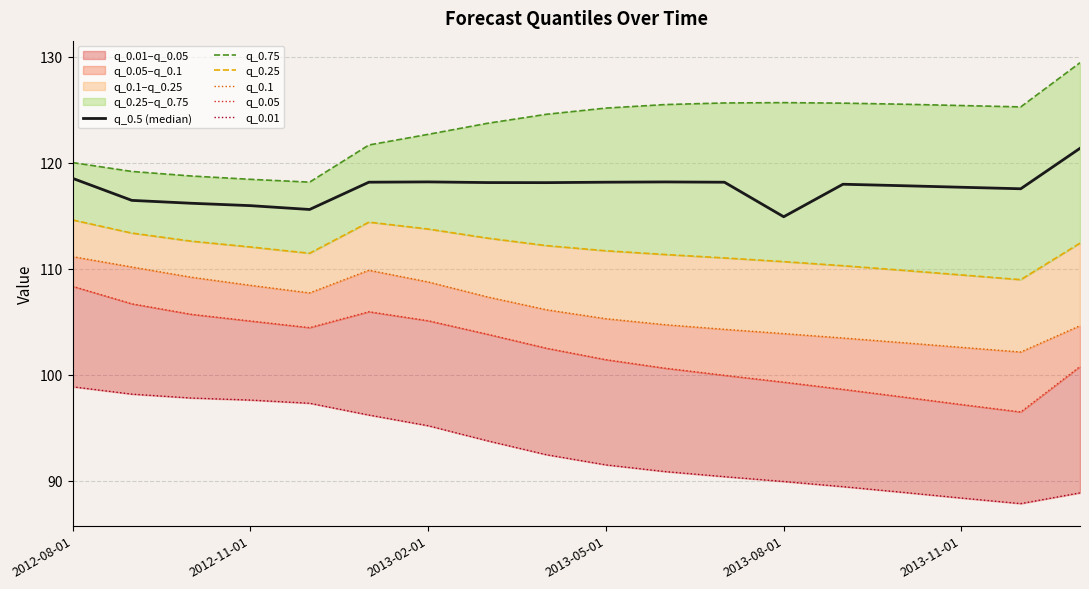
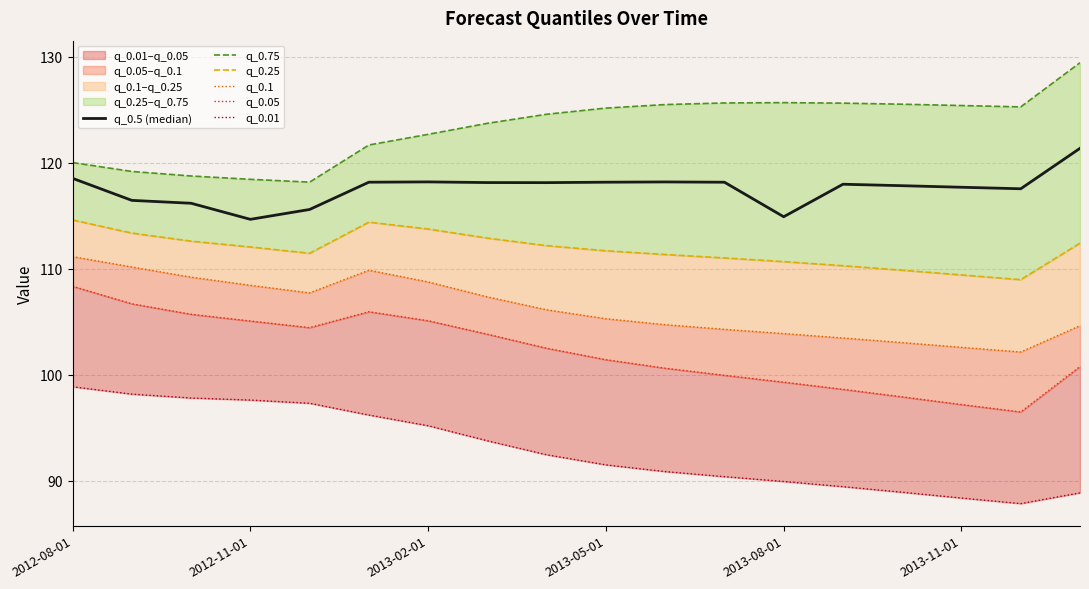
q_0.5 (median), 2012-11-01: 116.0 -> 114.7
